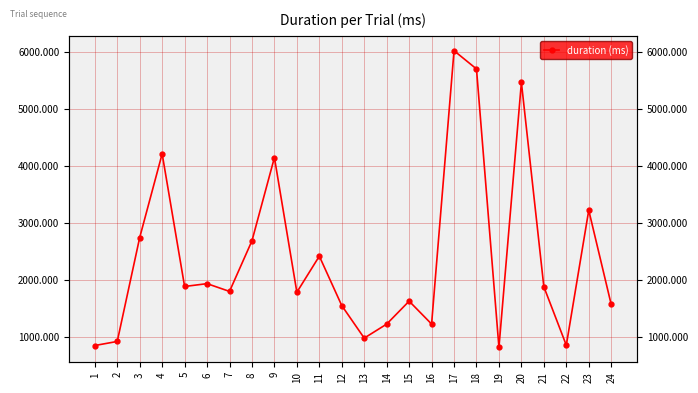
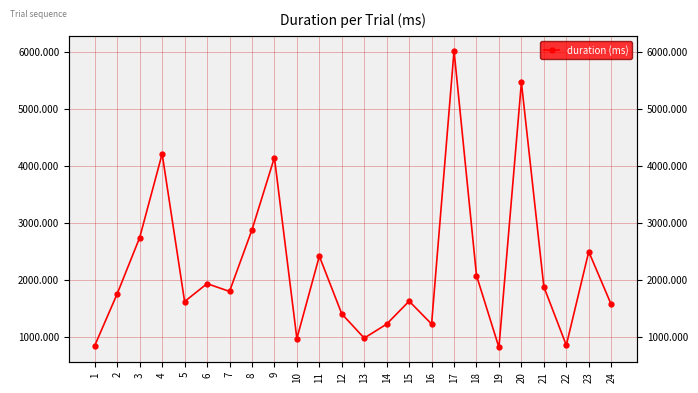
2: 900 -> 1800
5: 1900 -> 1600
8: 2700 -> 2900
10: 1800 -> 1000
12: 1600 -> 1400
18: 5700 -> 2100
23: 3200 -> 2500
